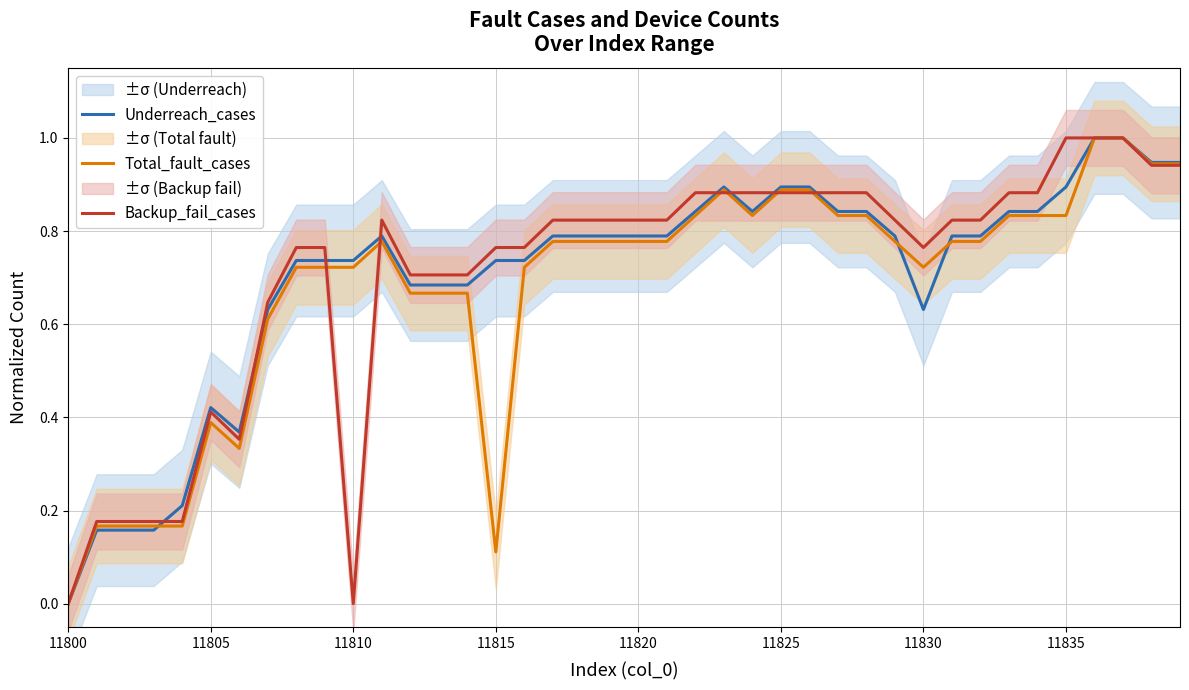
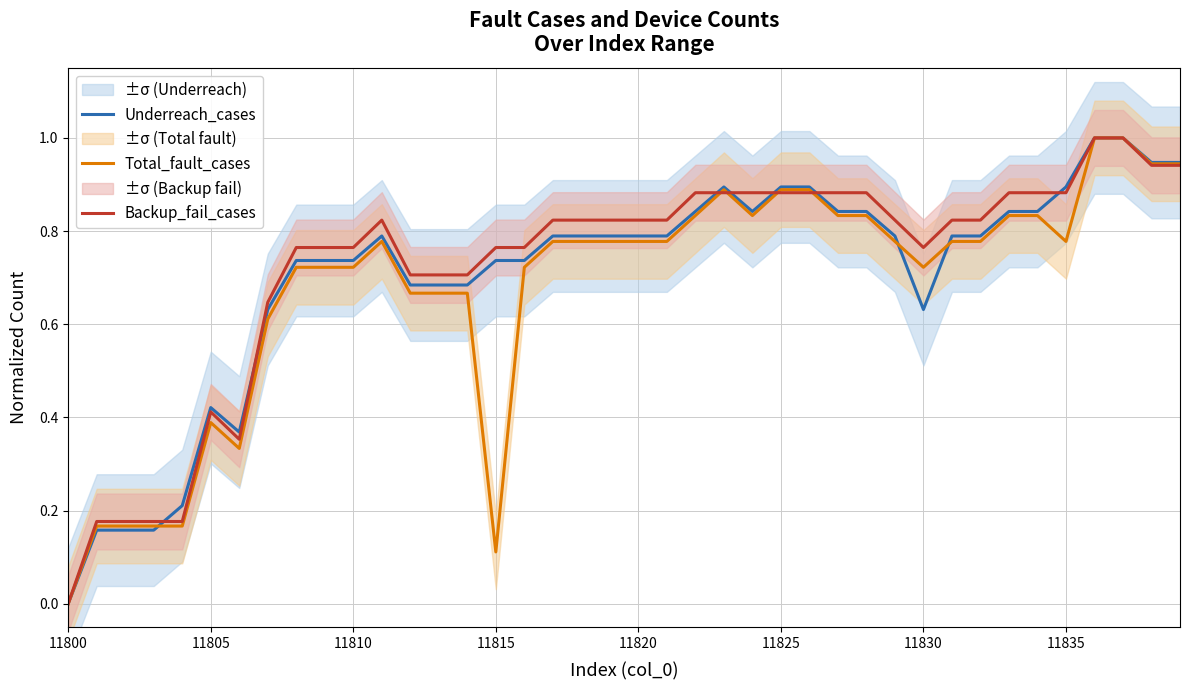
Backup_fail_cases, 11810: 0.00 -> 0.76
Total_fault_cases, 11835: 0.83 -> 0.78
Backup_fail_cases, 11835: 1.00 -> 0.88
